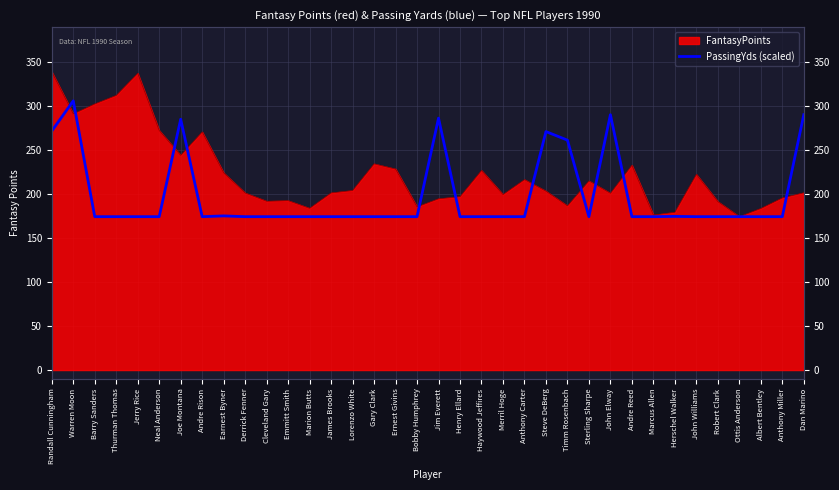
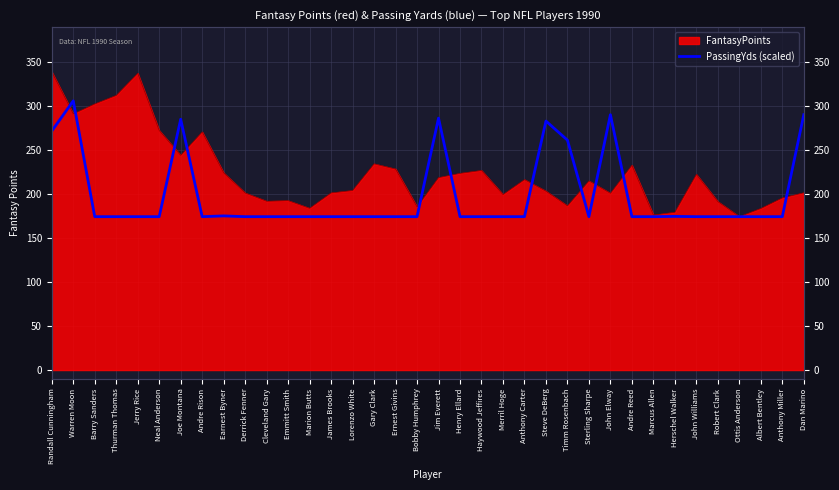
FantasyPoints, Jim Everett: 190 -> 220
FantasyPoints, Henry Ellard: 200 -> 220
PassingYds (scaled), Steve DeBerg: 270 -> 280
